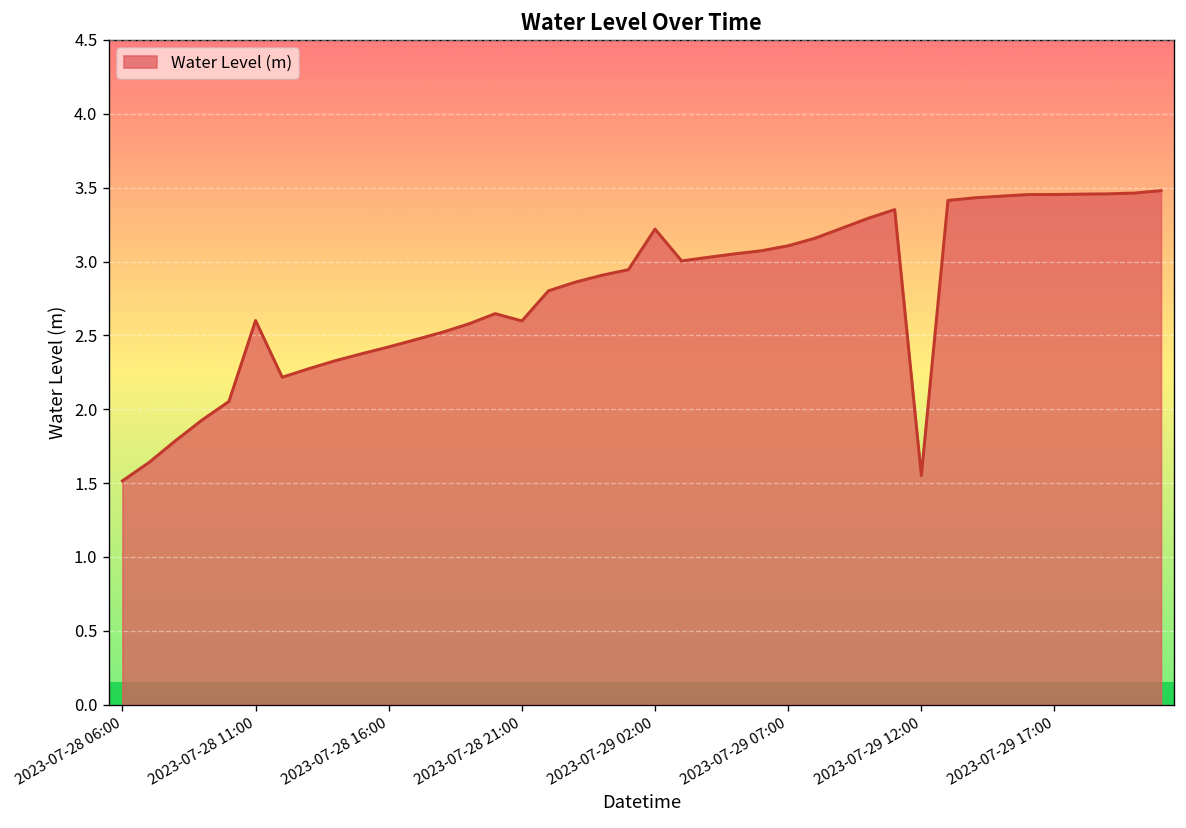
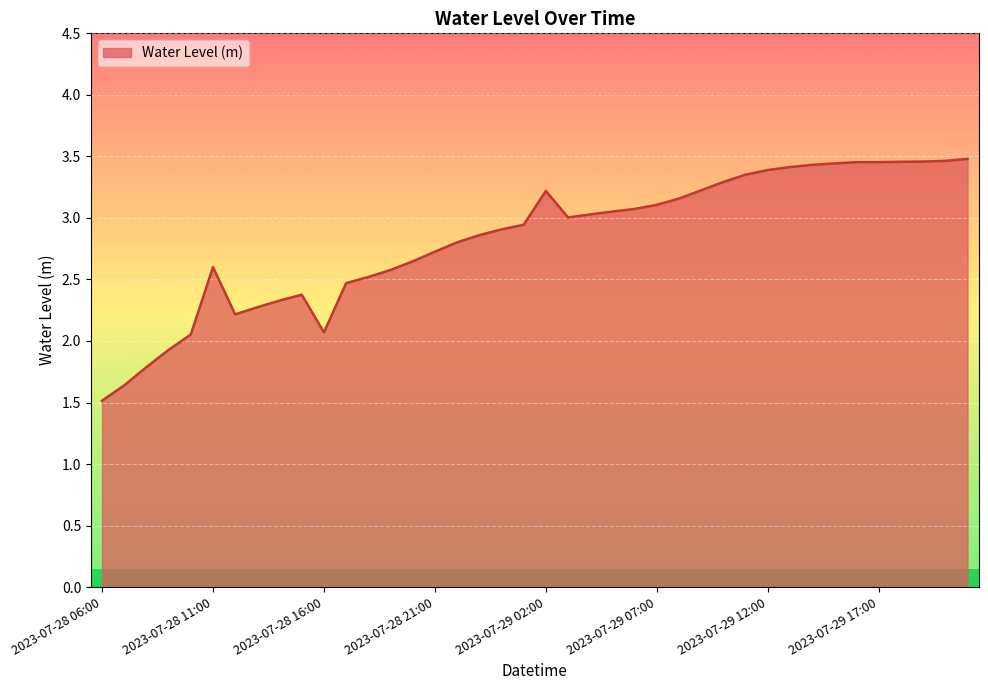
2023-07-28 16:00: 2.42 -> 2.07
2023-07-28 21:00: 2.60 -> 2.73
2023-07-29 12:00: 1.55 -> 3.39
